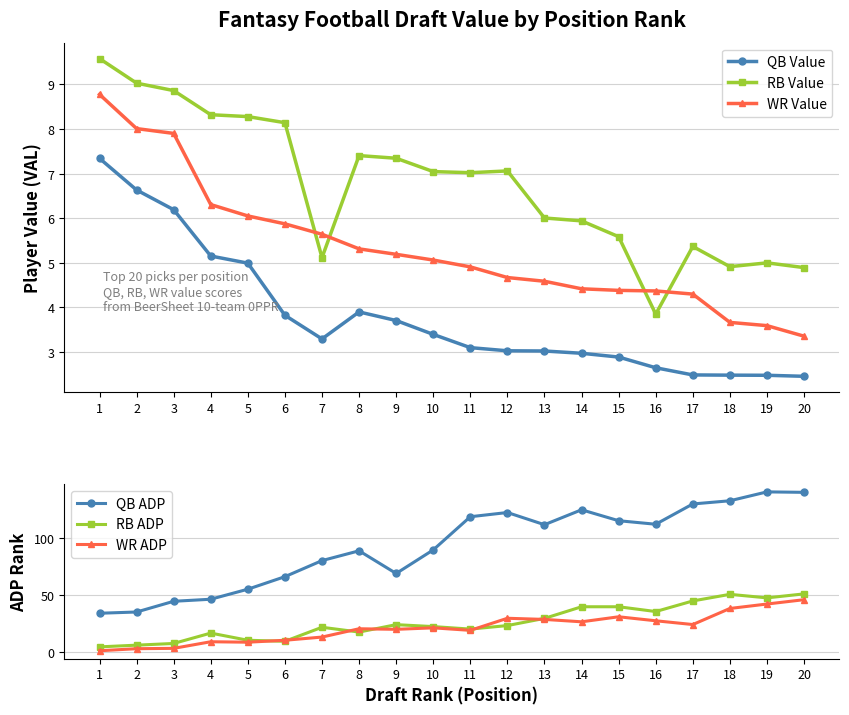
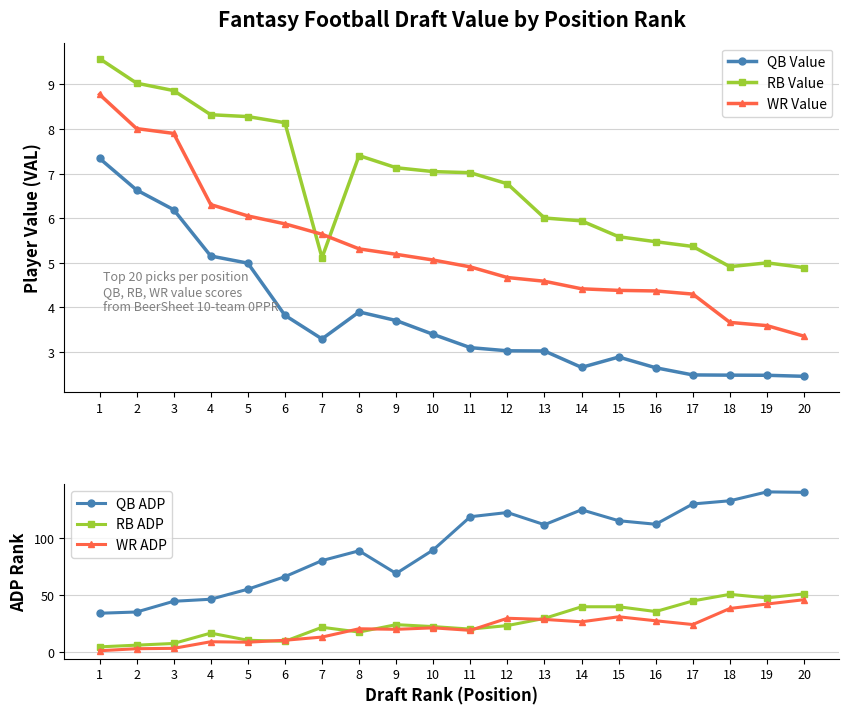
Fantasy Football Draft Value by Position Rank, RB Value, 9: 7.3 -> 7.1
Fantasy Football Draft Value by Position Rank, RB Value, 12: 7.1 -> 6.8
Fantasy Football Draft Value by Position Rank, QB Value, 14: 3.0 -> 2.6
Fantasy Football Draft Value by Position Rank, RB Value, 16: 3.8 -> 5.5
